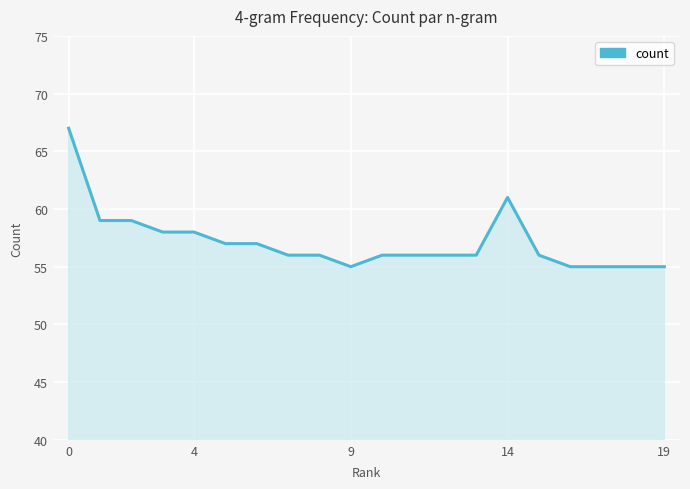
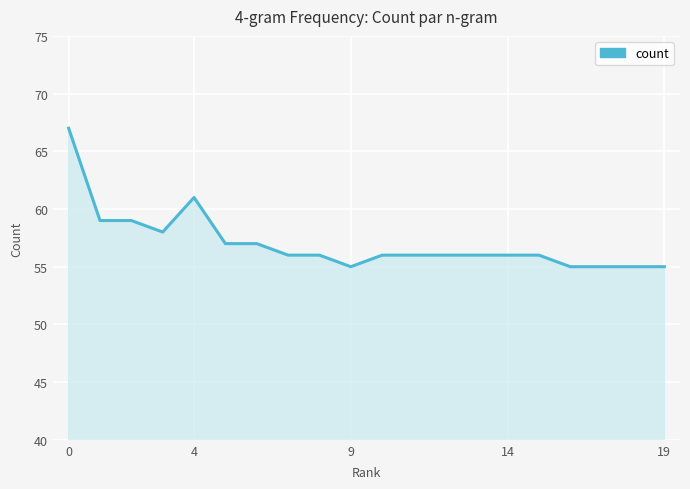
4: 58 -> 61
14: 61 -> 56
